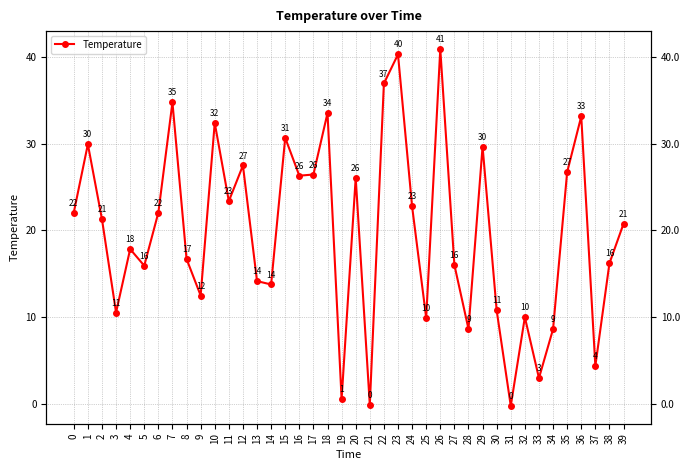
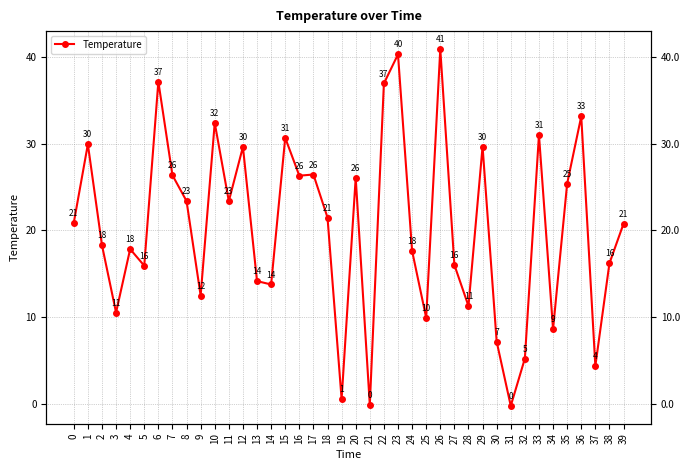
0: 22 -> 21
2: 21 -> 18
6: 22 -> 37
7: 35 -> 26
8: 17 -> 23
12: 27 -> 30
18: 34 -> 21
24: 23 -> 18
28: 9 -> 11
30: 11 -> 7
32: 10 -> 5
33: 3 -> 31
35: 27 -> 25
